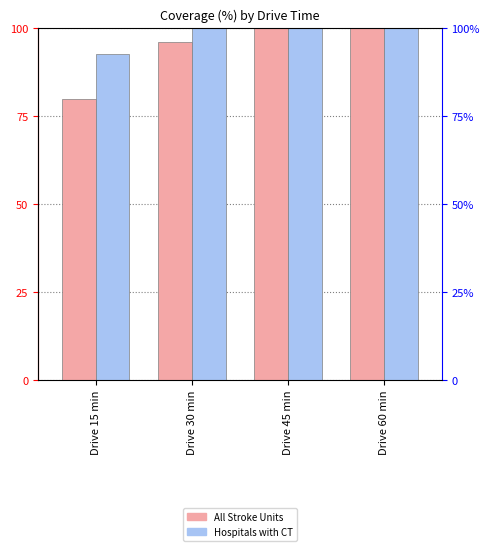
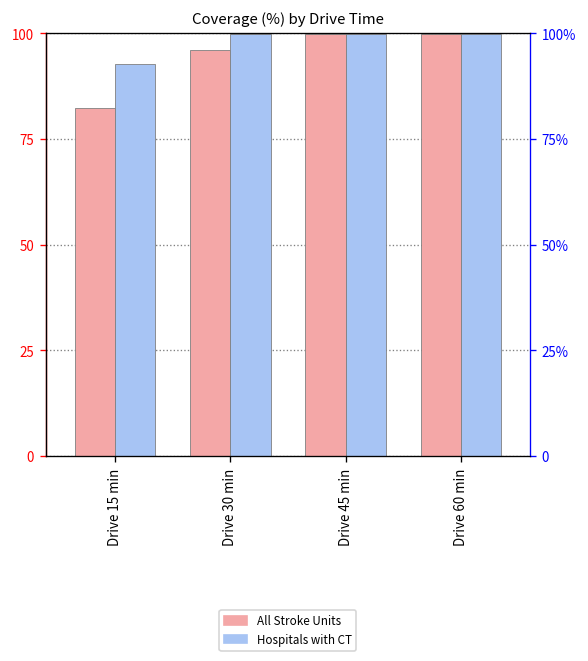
All Stroke Units, Drive 15 min: 80 -> 82
